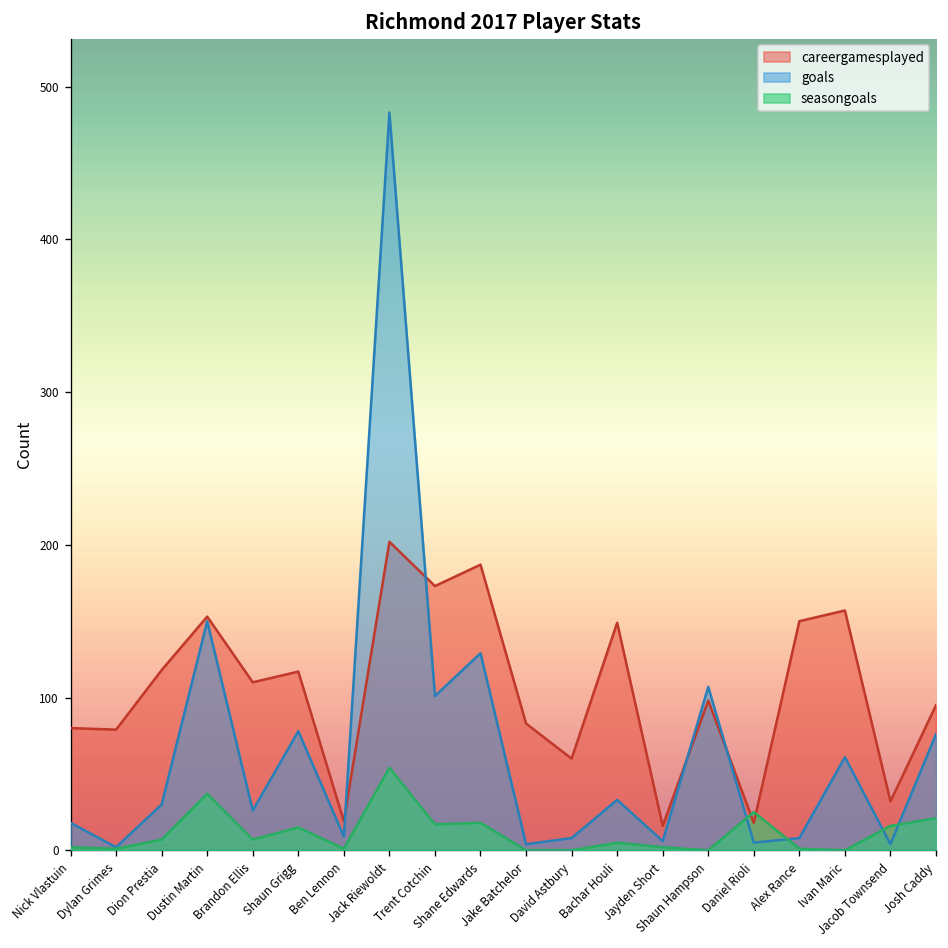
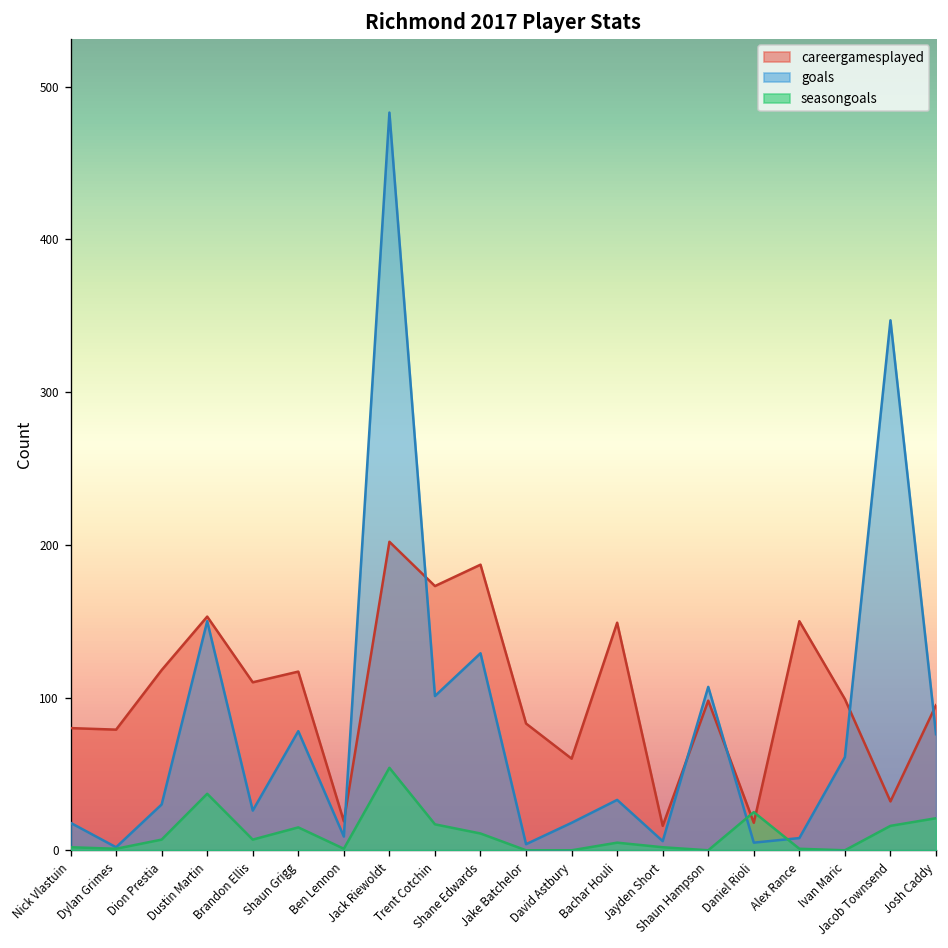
seasongoals, Shane Edwards: 18 -> 11
goals, David Astbury: 8 -> 18
careergamesplayed, Ivan Maric: 157 -> 99
goals, Jacob Townsend: 4 -> 347
